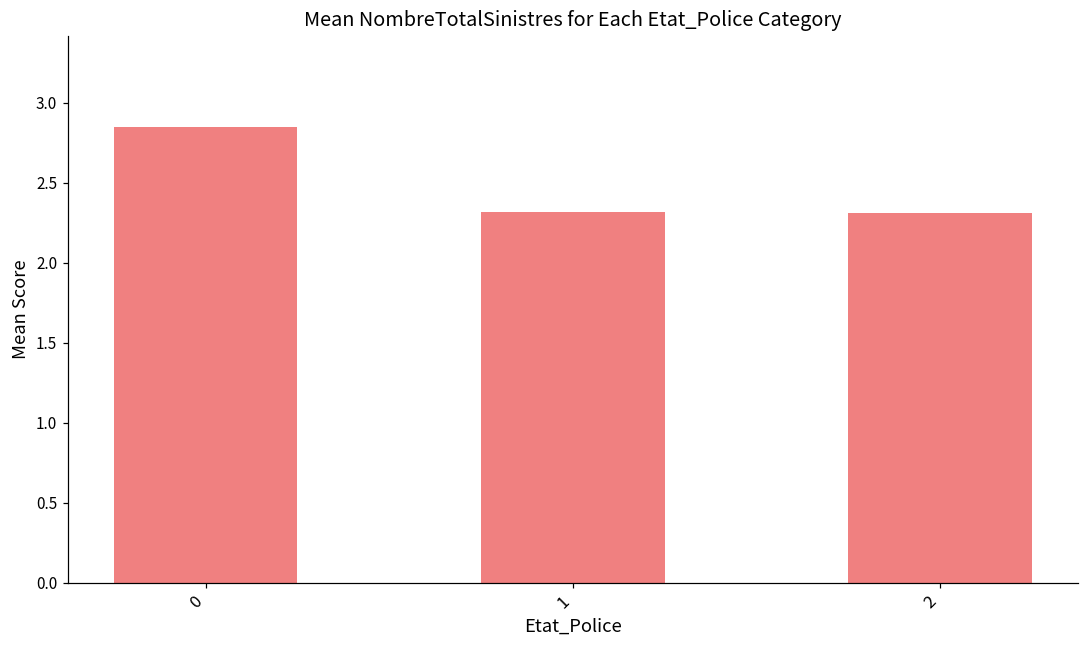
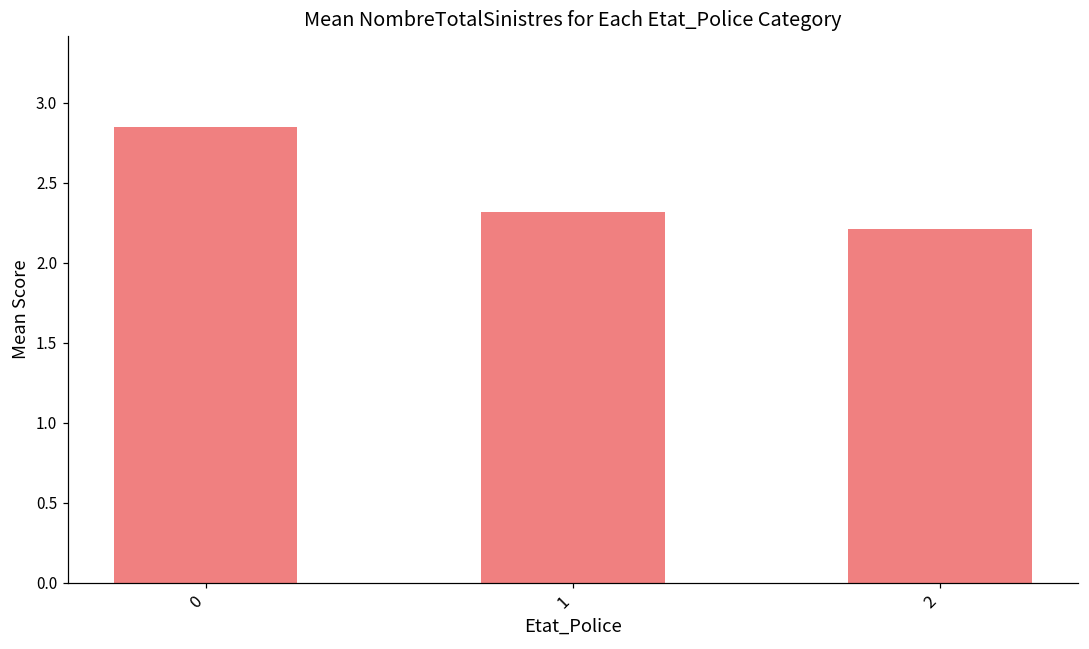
2: 2.31 -> 2.21
